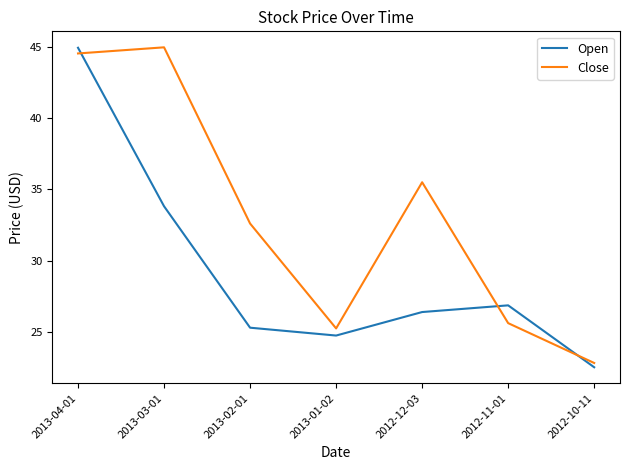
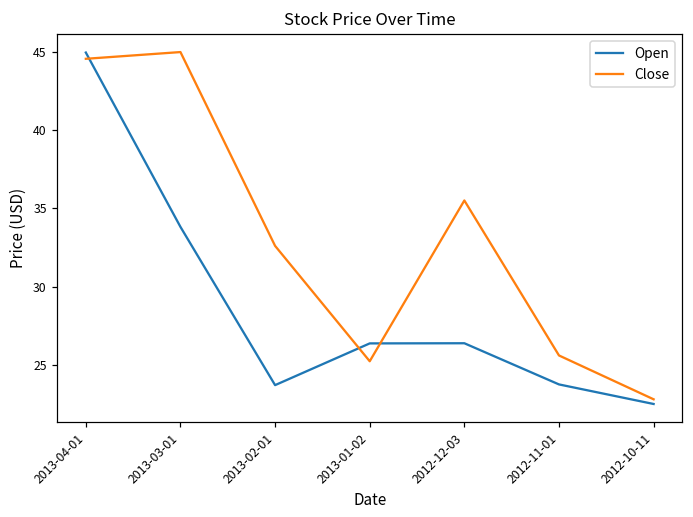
Open, 2013-02-01: 25.3 -> 23.7
Open, 2013-01-02: 24.7 -> 26.4
Open, 2012-11-01: 26.9 -> 23.8
